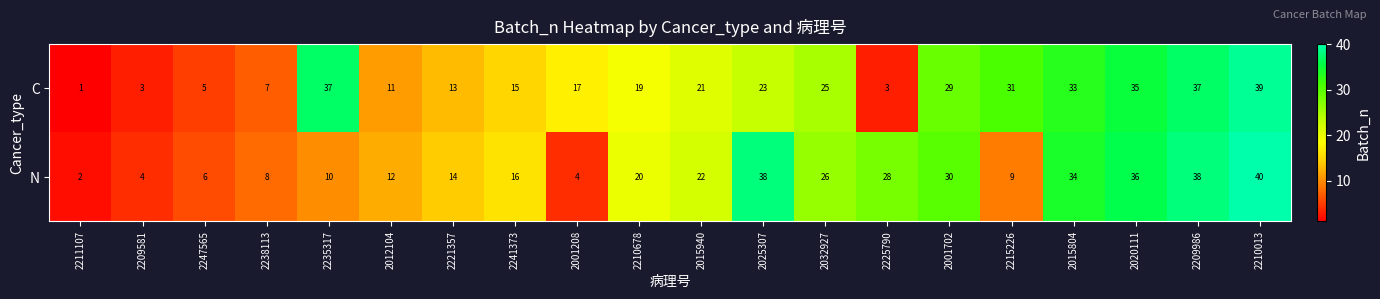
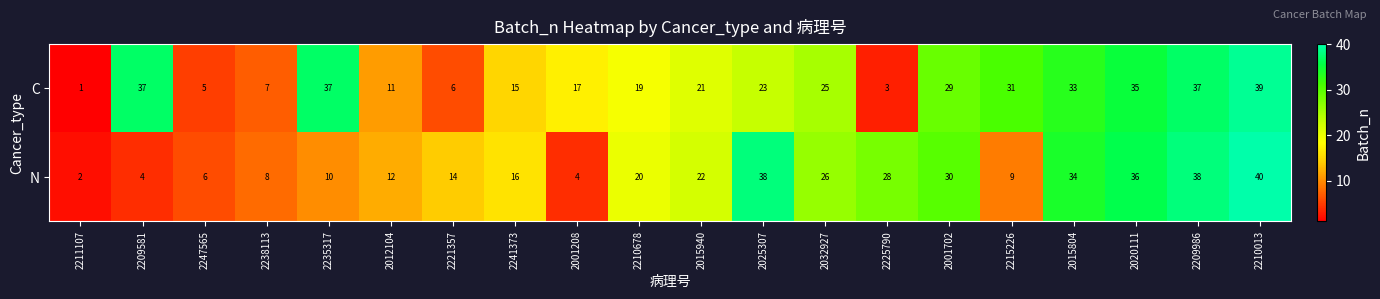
C, 2209581: 3 -> 37
C, 2221357: 13 -> 6
